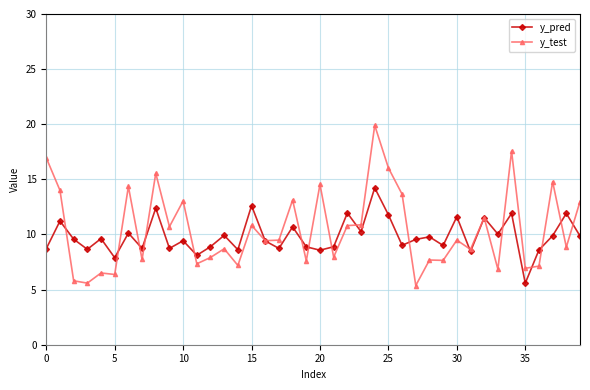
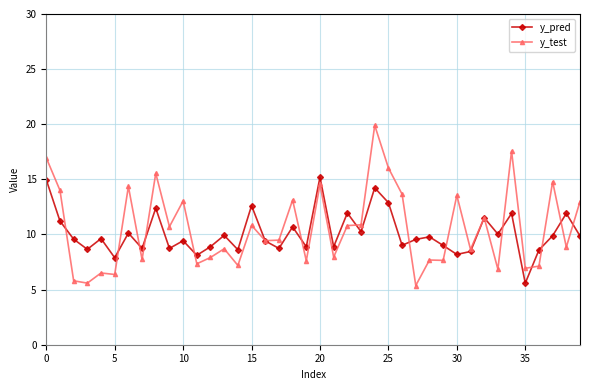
y_pred, 0: 8.7 -> 15.0
y_pred, 20: 8.6 -> 15.2
y_pred, 25: 11.8 -> 12.9
y_pred, 30: 11.6 -> 8.2
y_test, 30: 9.5 -> 13.5
